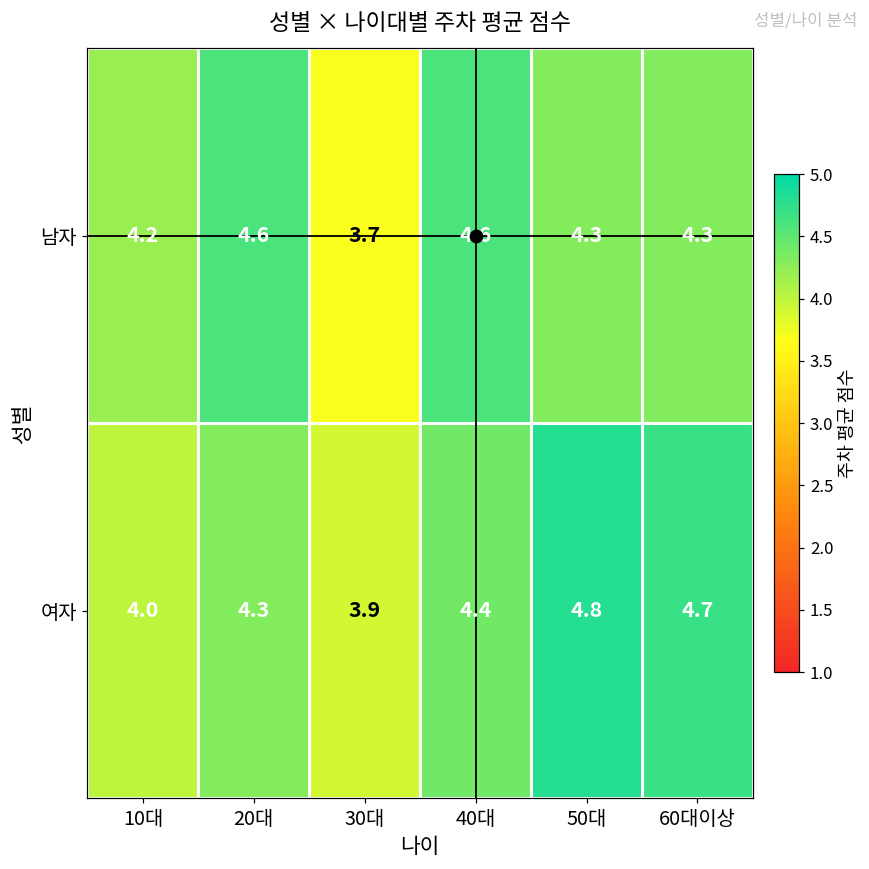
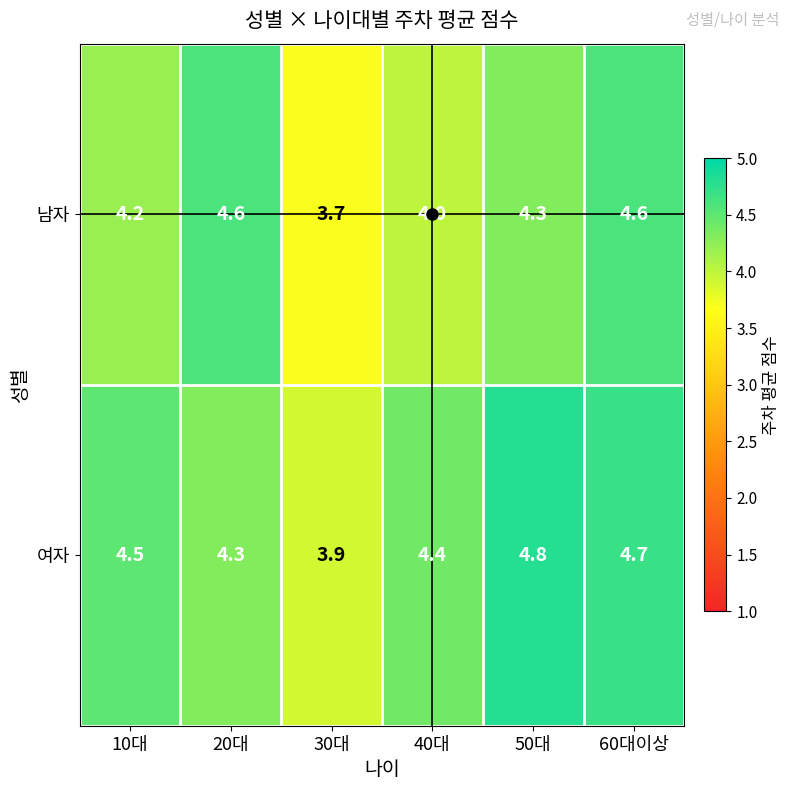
남자, 40대: 4.6 -> 4.0
남자, 60대이상: 4.3 -> 4.6
여자, 10대: 4.0 -> 4.5
